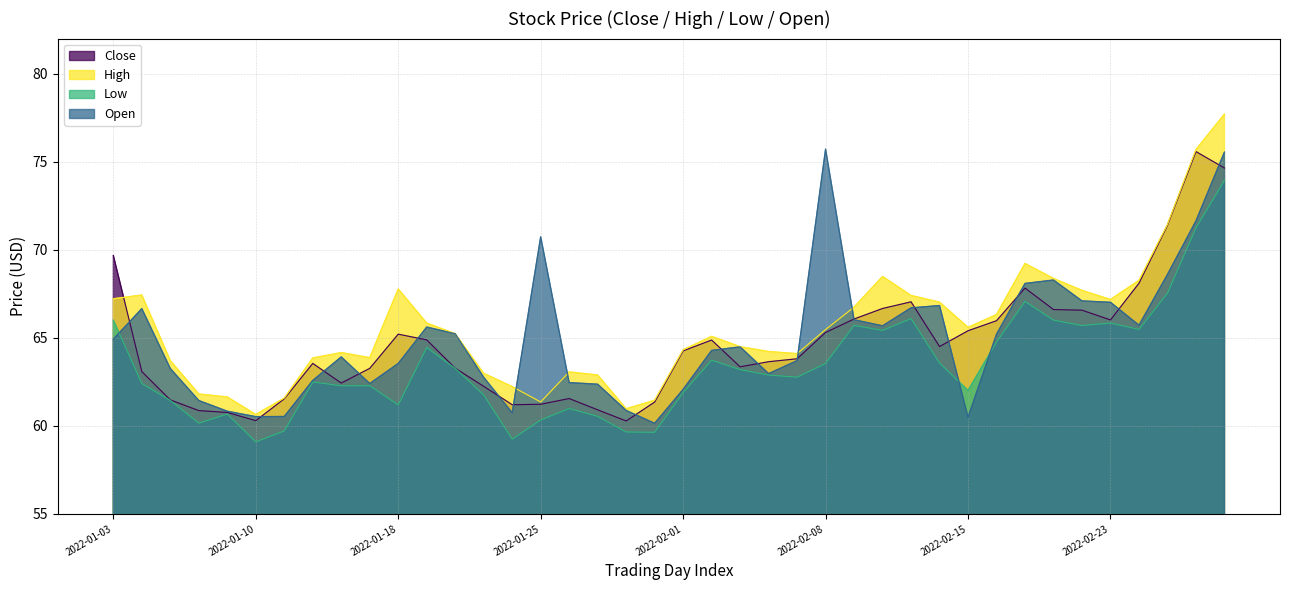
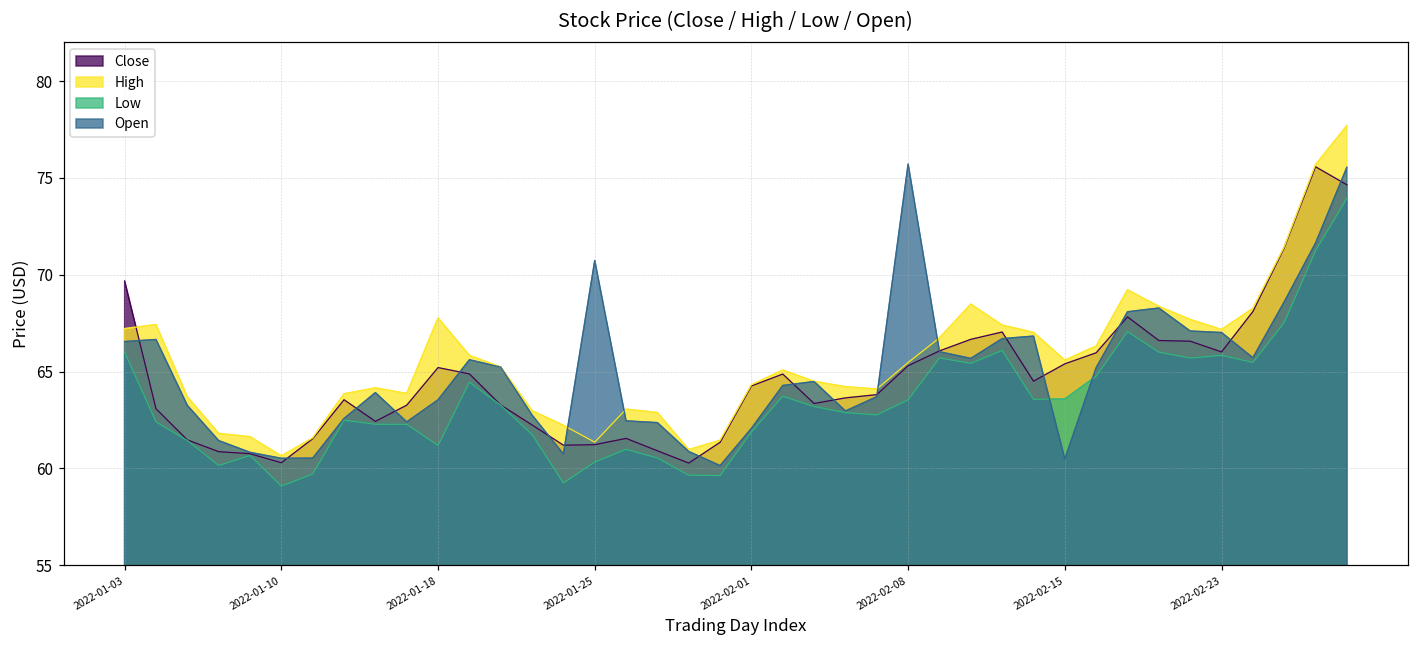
Open, 2022-01-03: 64.9 -> 66.6
Low, 2022-02-15: 62.0 -> 63.6
